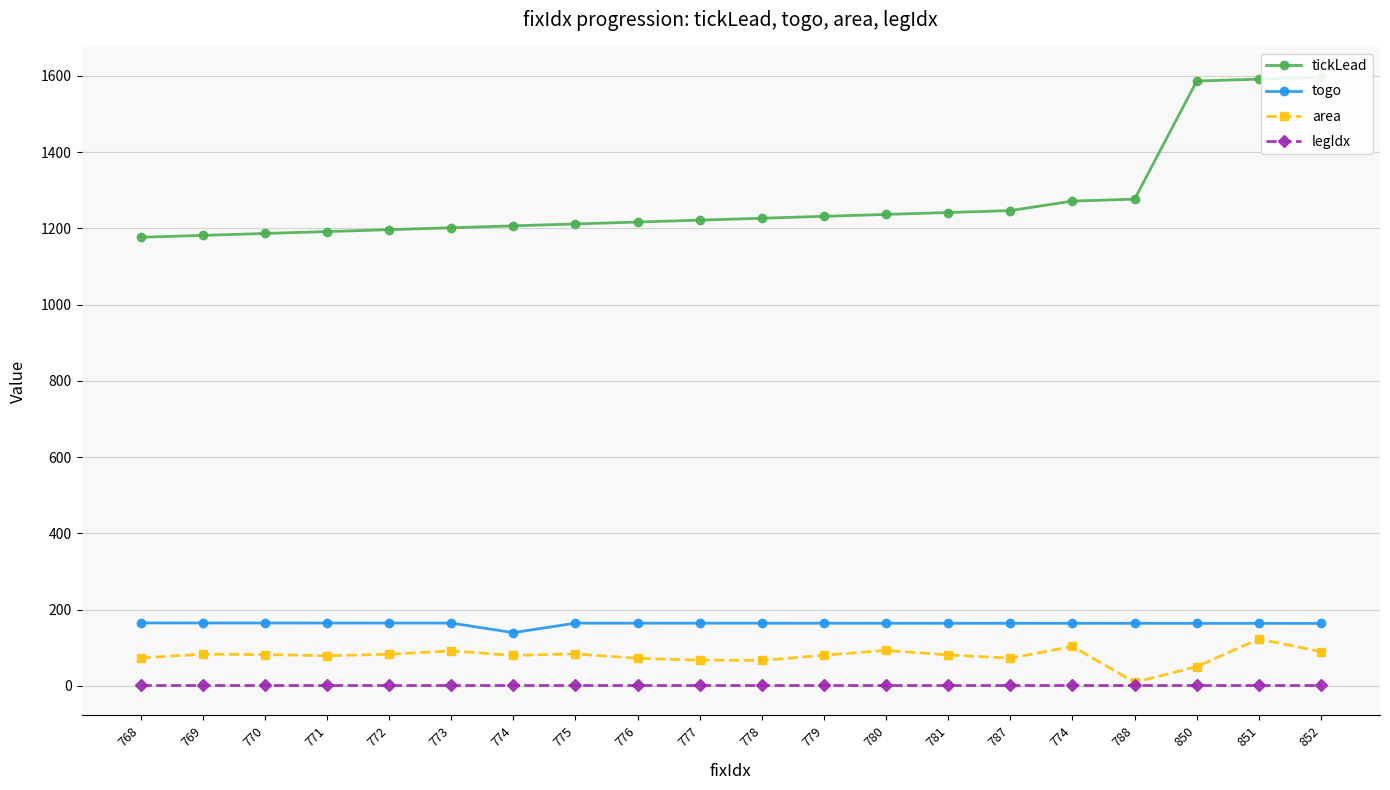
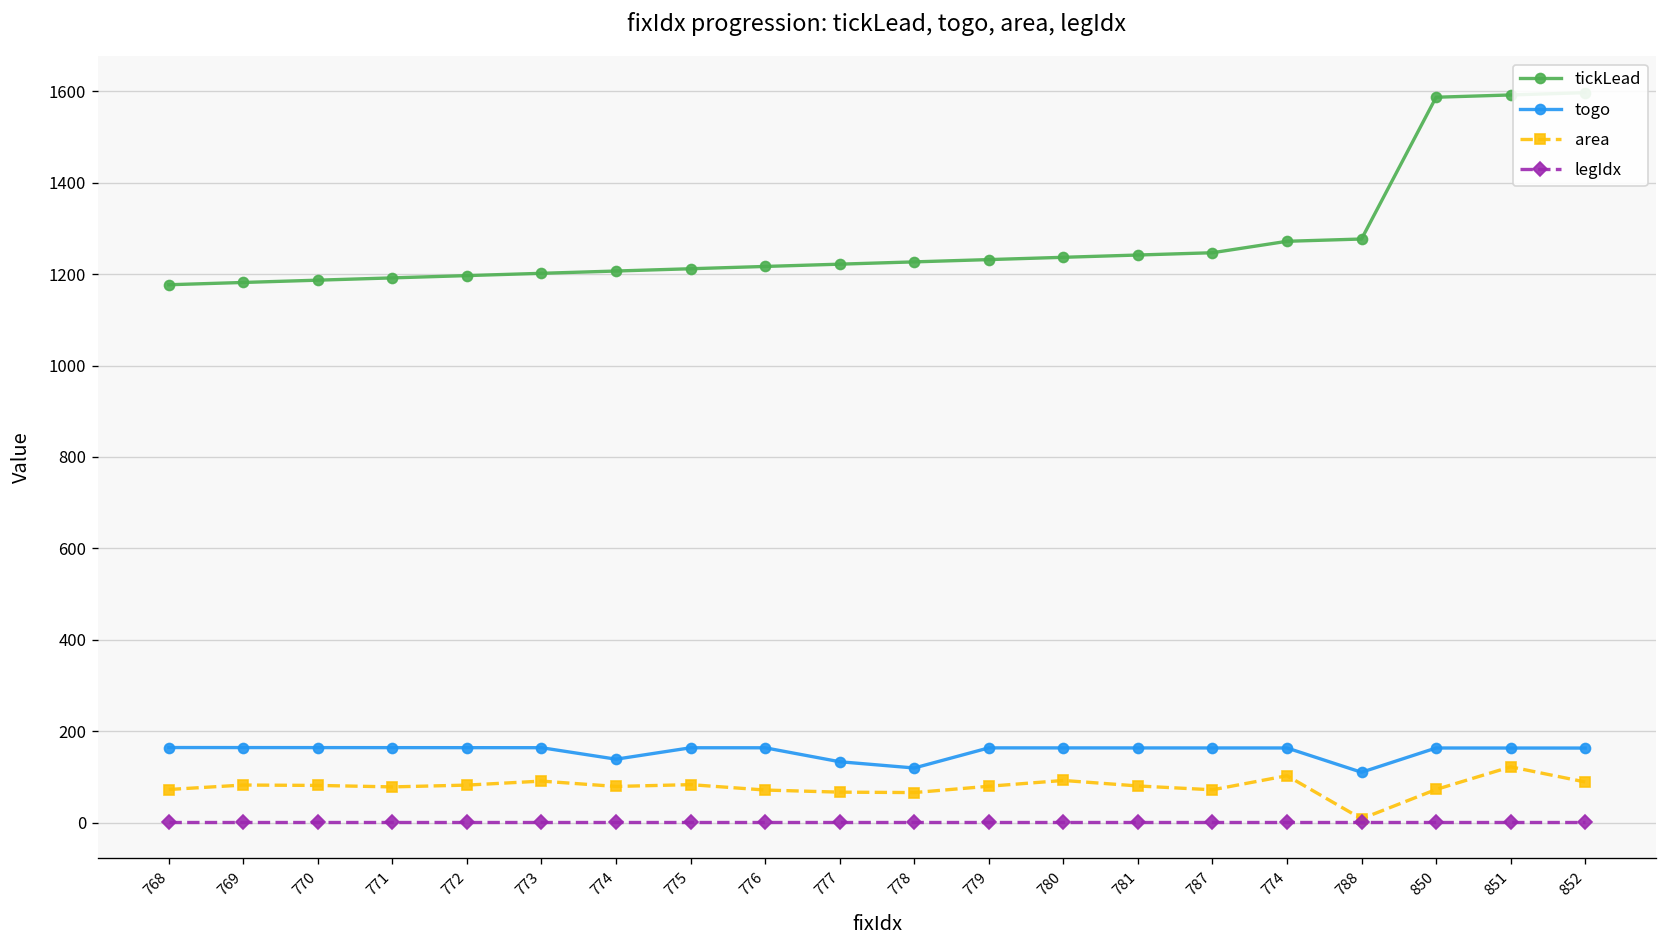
togo, 777: 160 -> 130
togo, 778: 160 -> 120
togo, 788: 160 -> 110
area, 850: 50 -> 70
